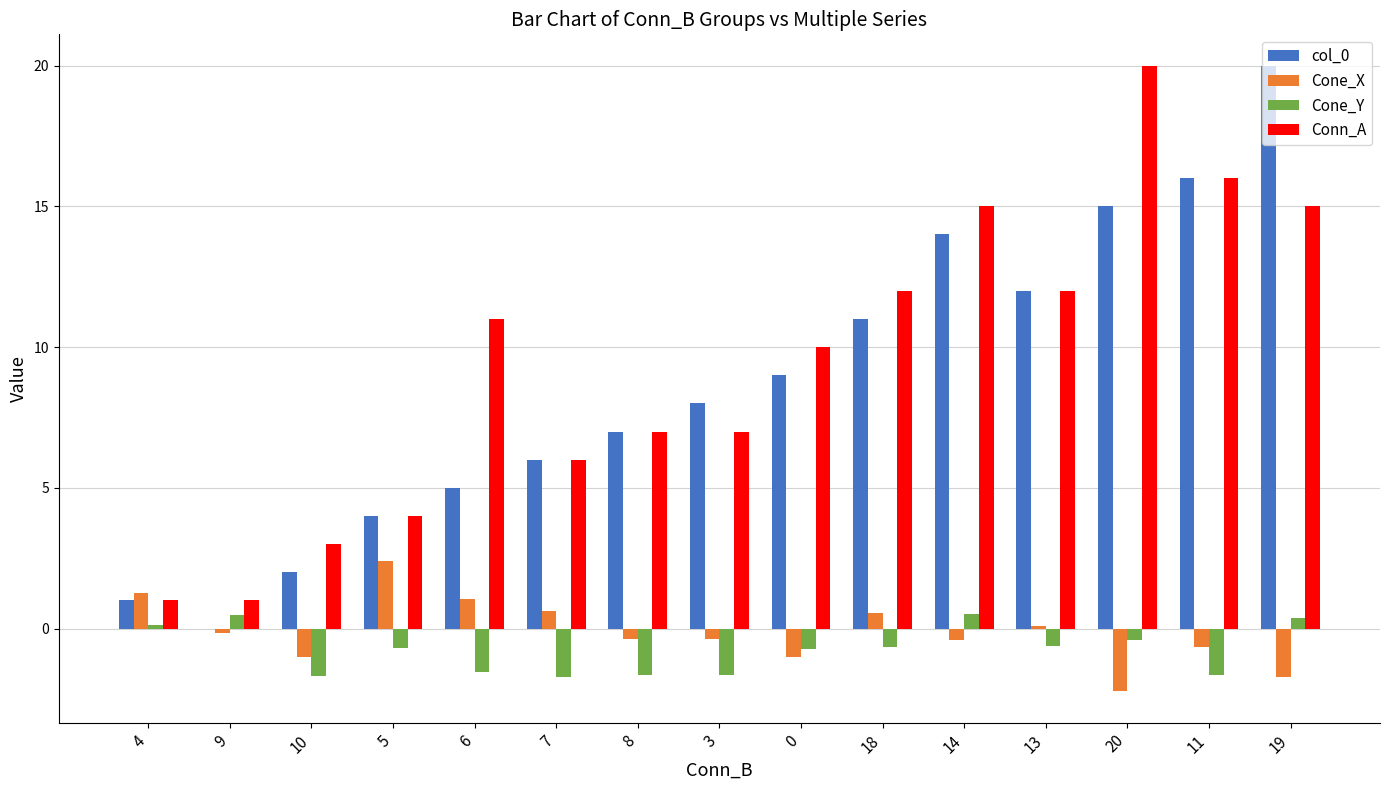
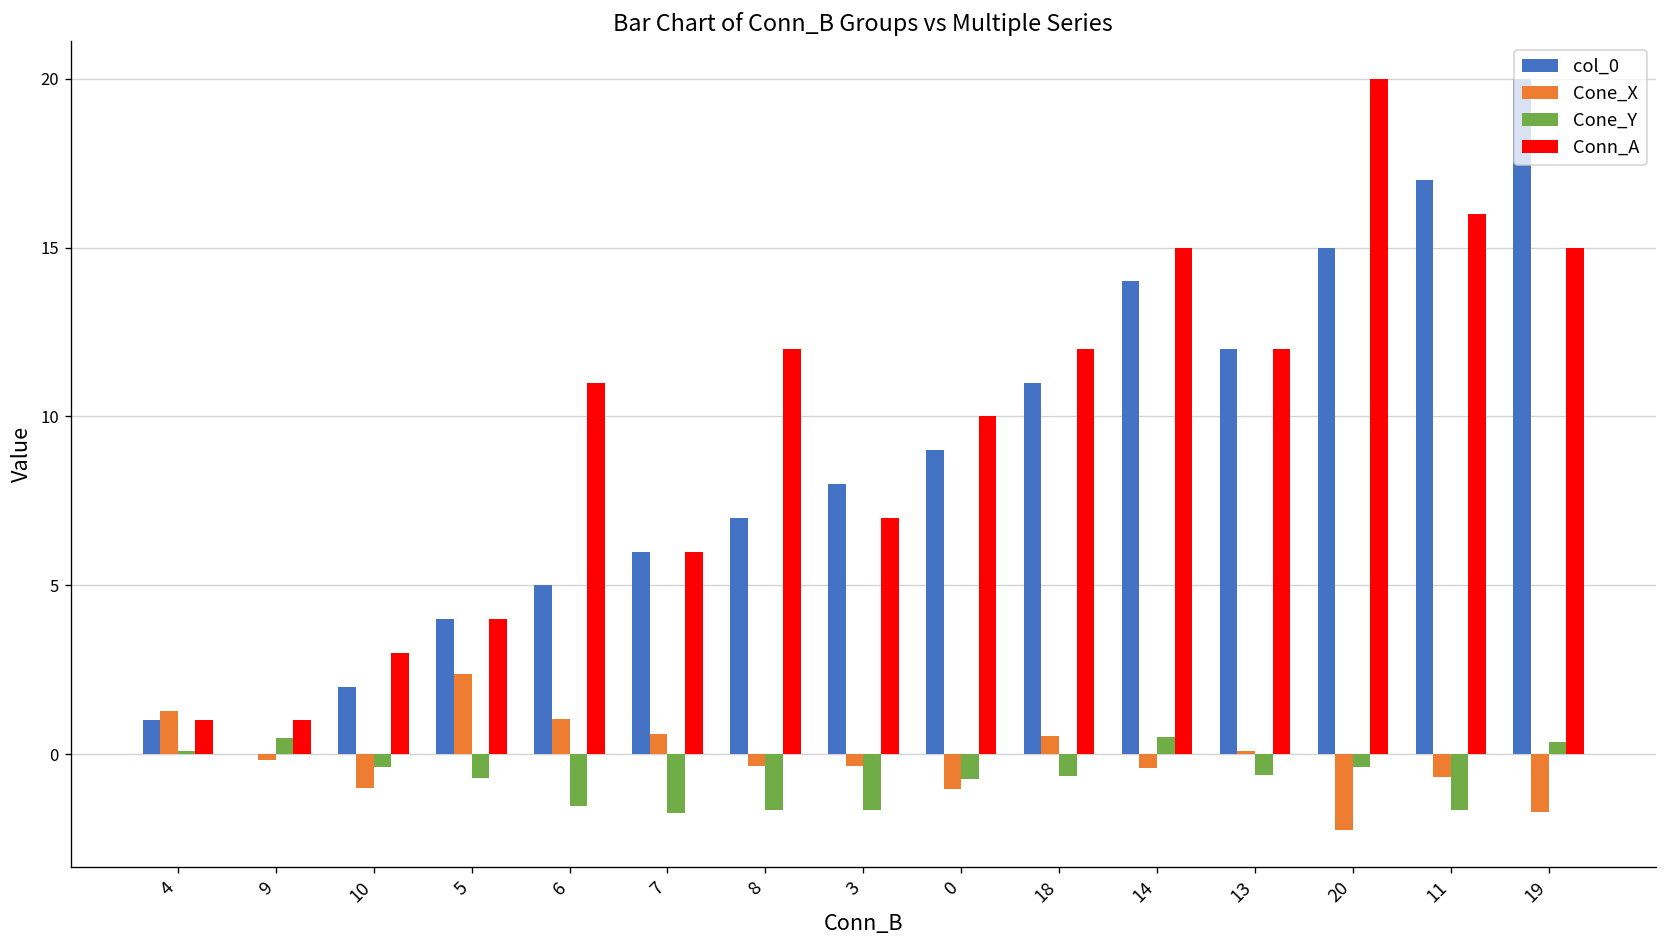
Cone_Y, 10: -1.7 -> -0.4
Conn_A, 8: 7 -> 12
col_0, 11: 16 -> 17
